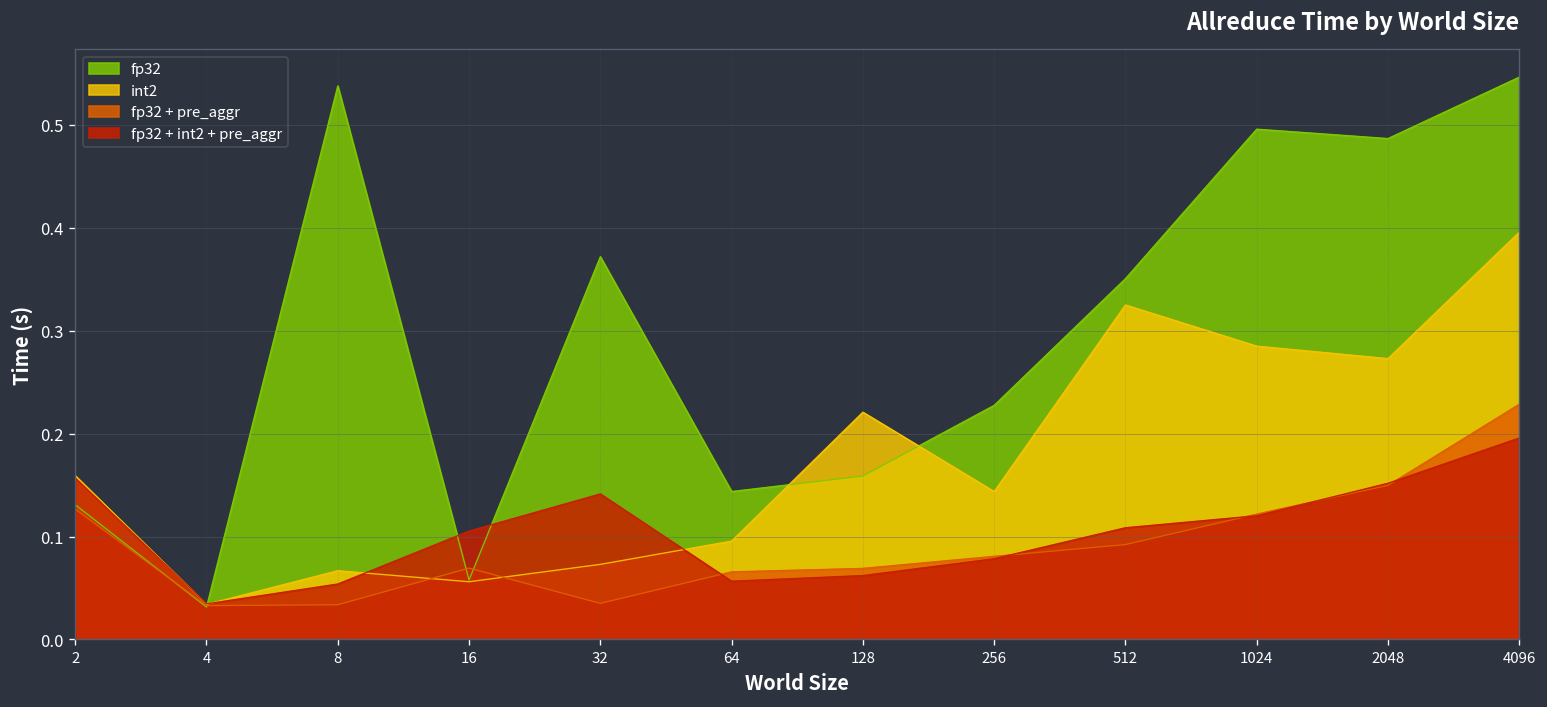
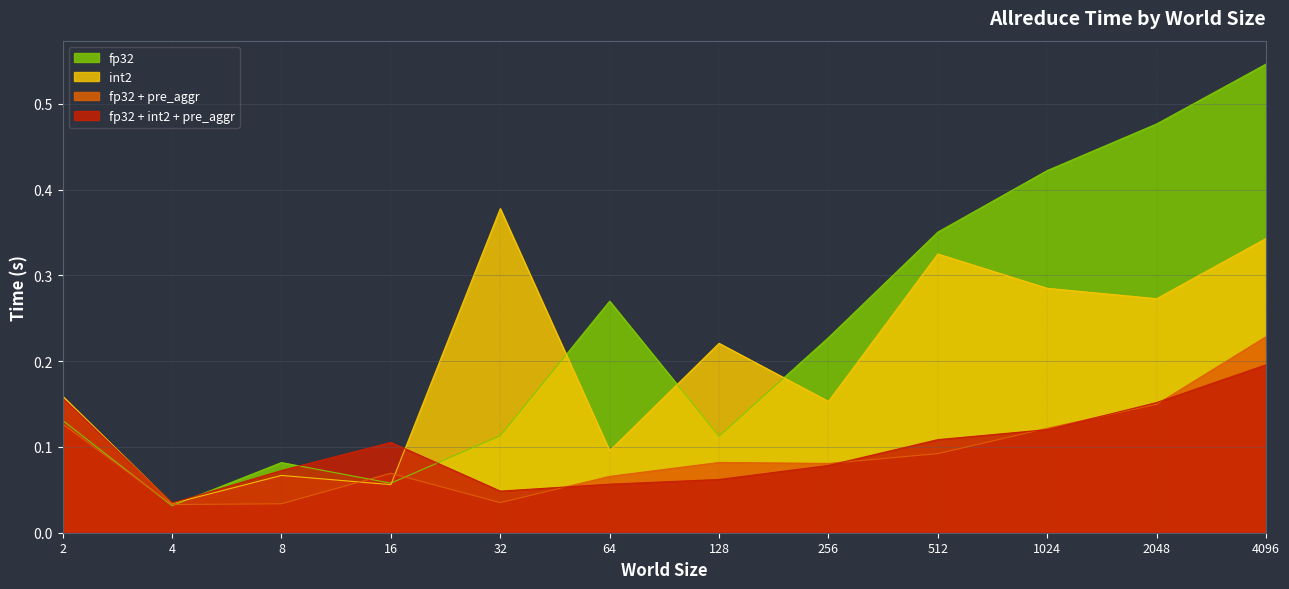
fp32, 8: 0.54 -> 0.08
fp32 + int2 + pre_aggr, 8: 0.05 -> 0.07
fp32, 32: 0.37 -> 0.11
int2, 32: 0.07 -> 0.38
fp32 + int2 + pre_aggr, 32: 0.14 -> 0.05
fp32, 64: 0.14 -> 0.27
fp32, 128: 0.16 -> 0.11
fp32 + pre_aggr, 128: 0.07 -> 0.08
int2, 256: 0.14 -> 0.15
fp32, 1024: 0.50 -> 0.42
fp32, 2048: 0.49 -> 0.48
int2, 4096: 0.40 -> 0.34
